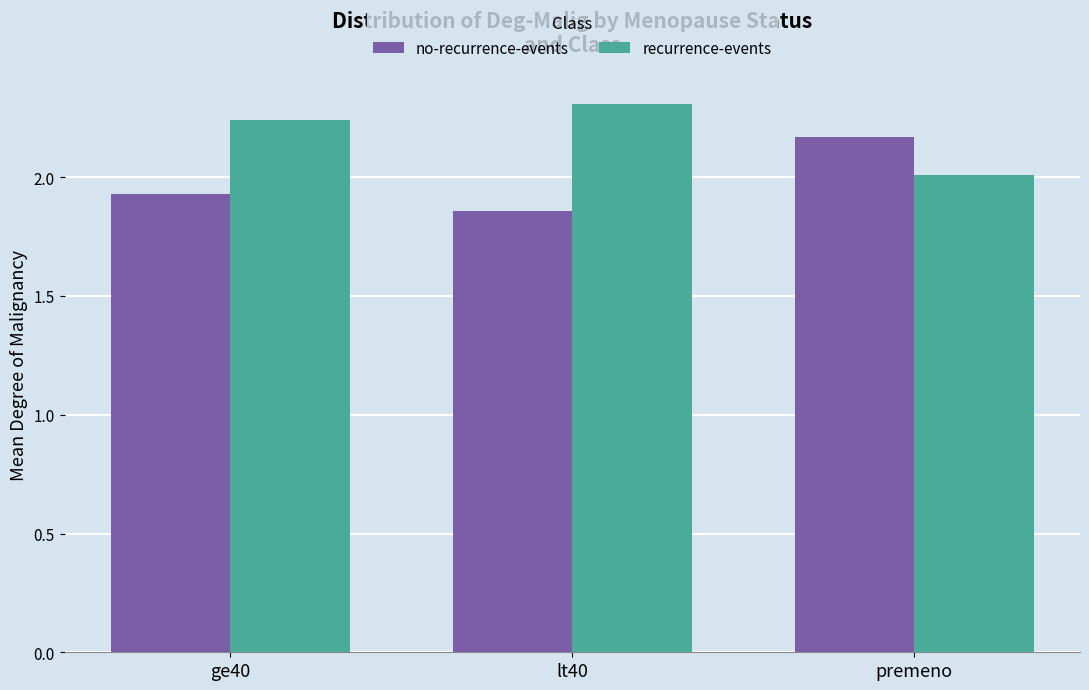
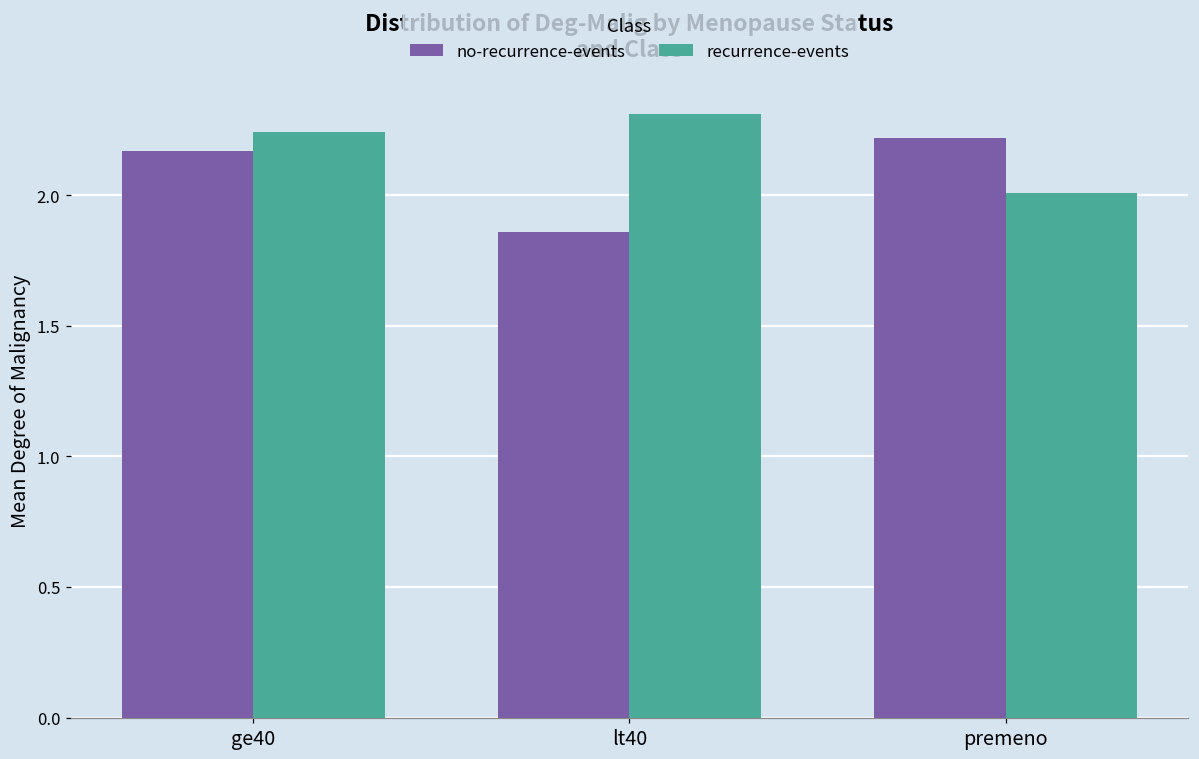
no-recurrence-events, ge40: 1.93 -> 2.17
no-recurrence-events, premeno: 2.17 -> 2.22
